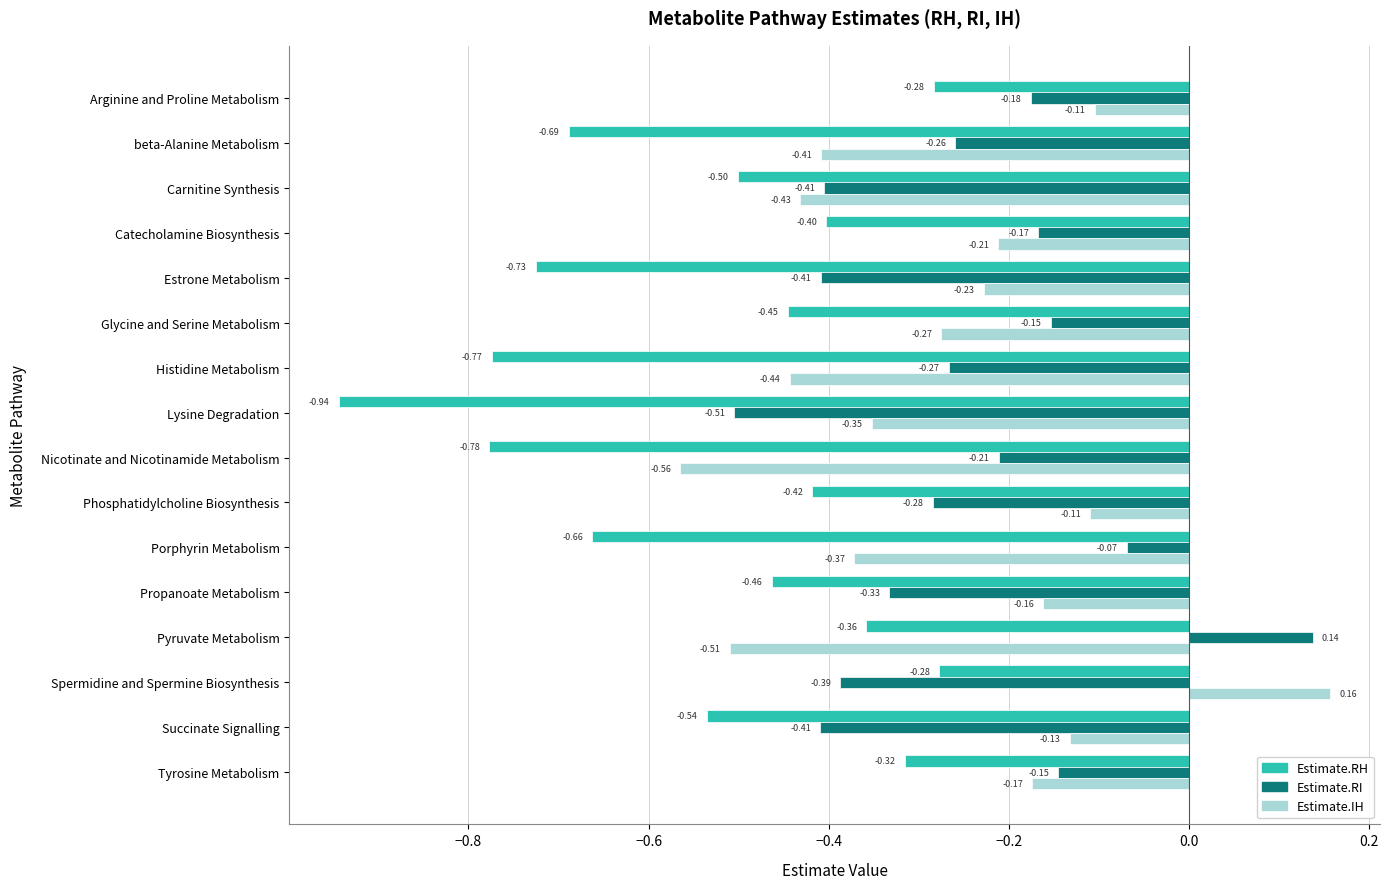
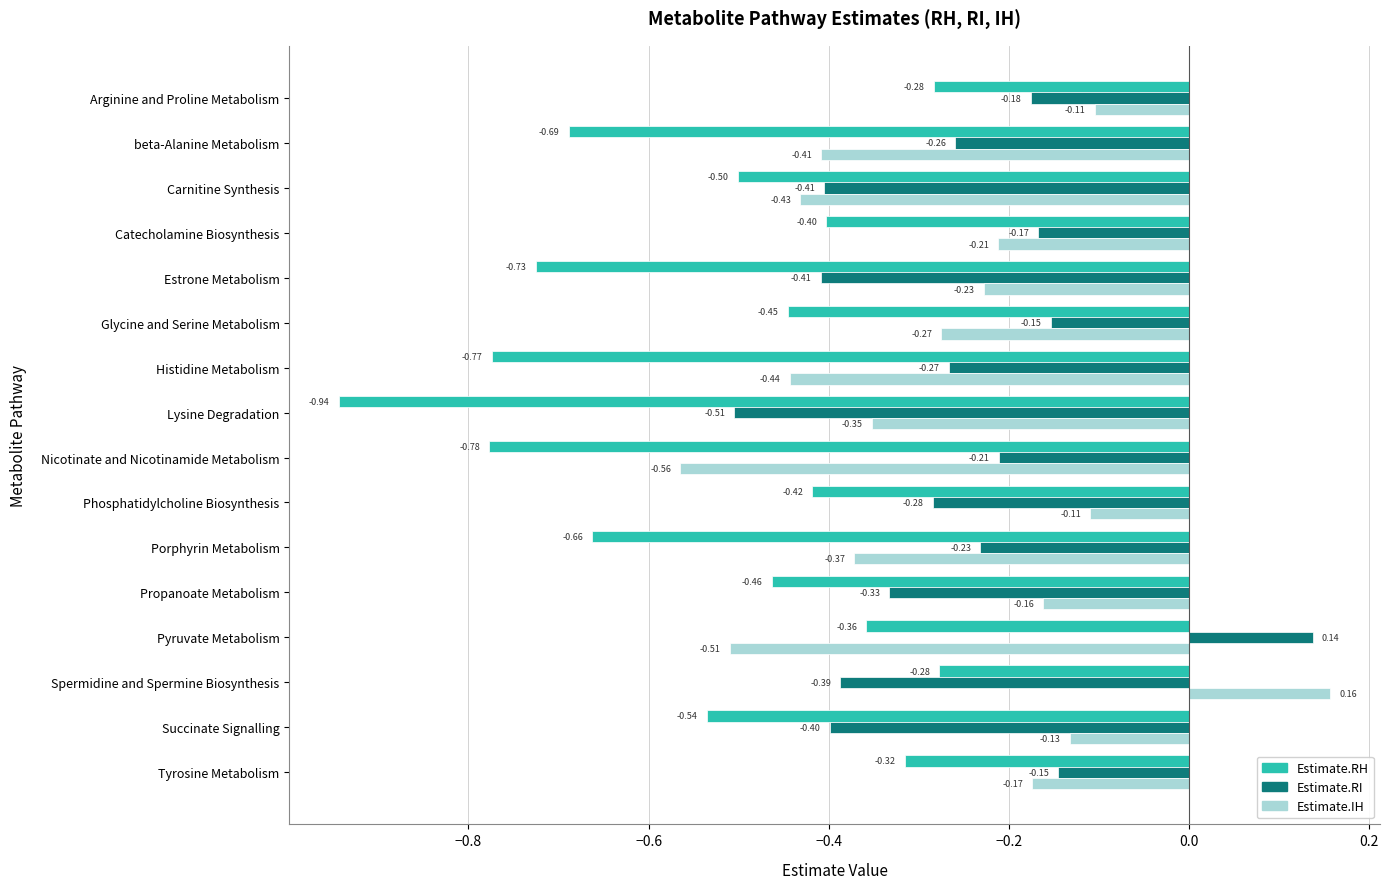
Estimate.RI, Porphyrin Metabolism: -0.07 -> -0.23
Estimate.RI, Succinate Signalling: -0.41 -> -0.40
